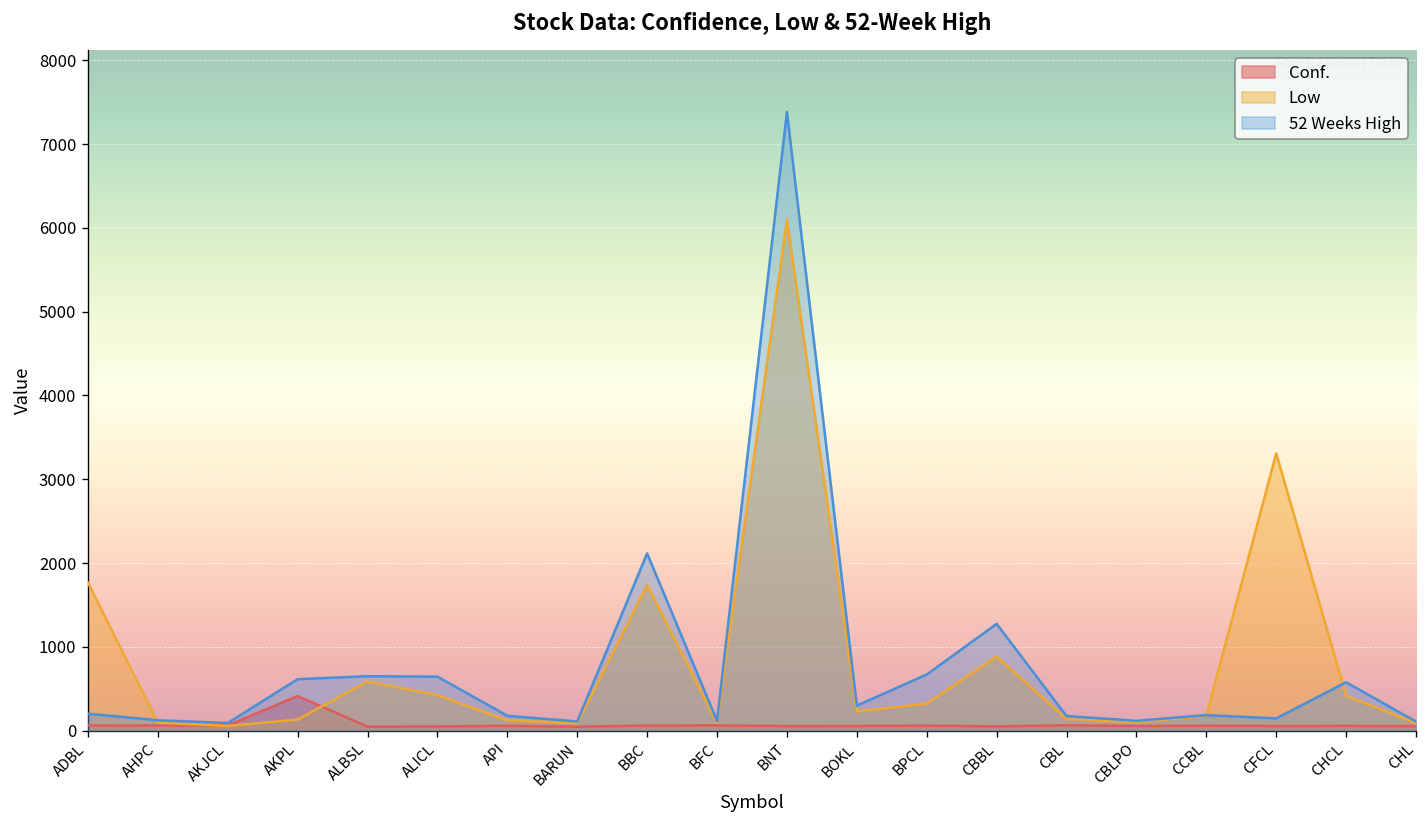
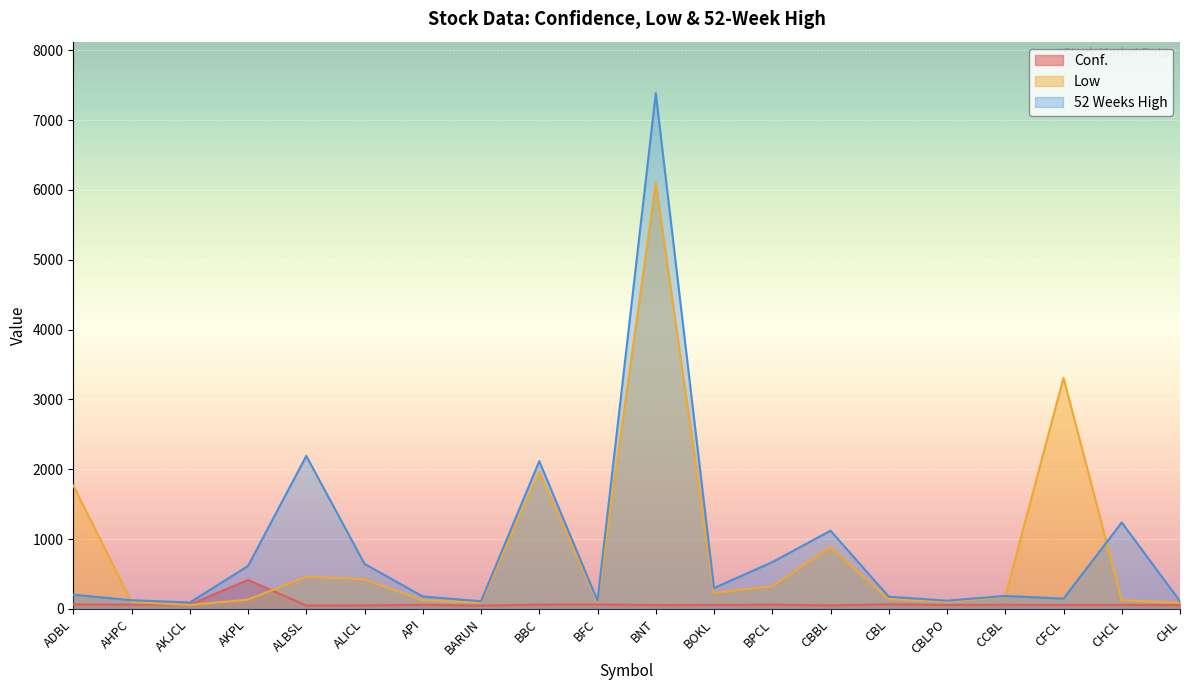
Low, ALBSL: 600 -> 500
52 Weeks High, ALBSL: 700 -> 2200
Low, BBC: 1700 -> 2000
52 Weeks High, CBBL: 1300 -> 1100
Low, CHCL: 400 -> 100
52 Weeks High, CHCL: 600 -> 1200
